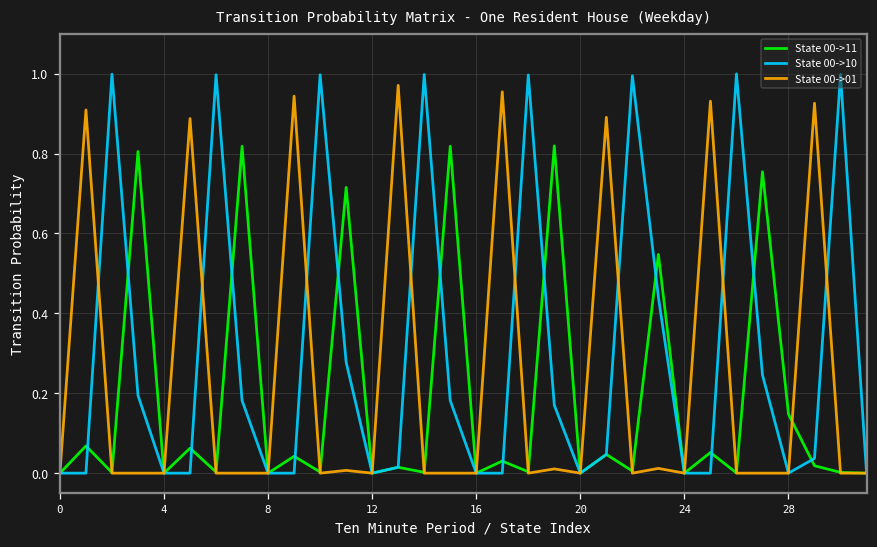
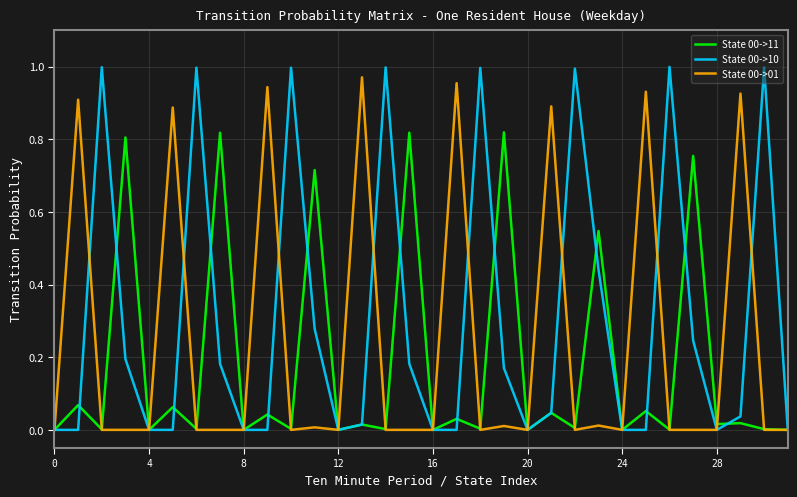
State 00->11, 28: 0.15 -> 0.02
